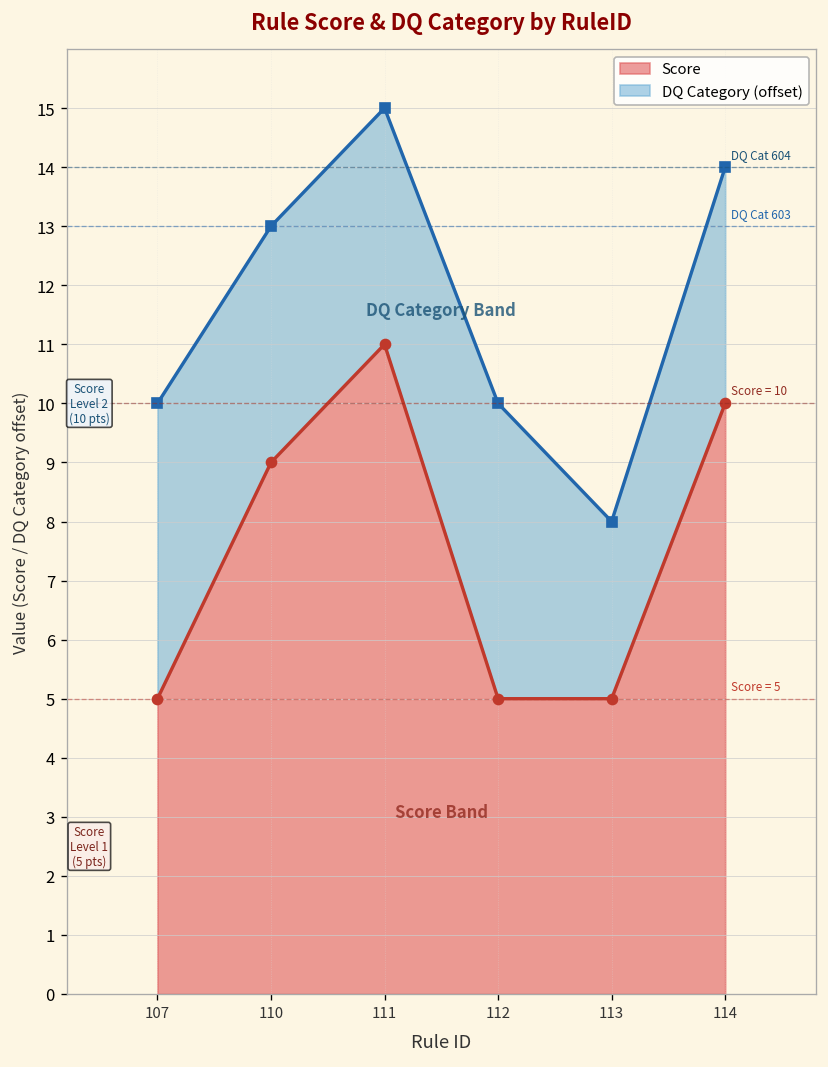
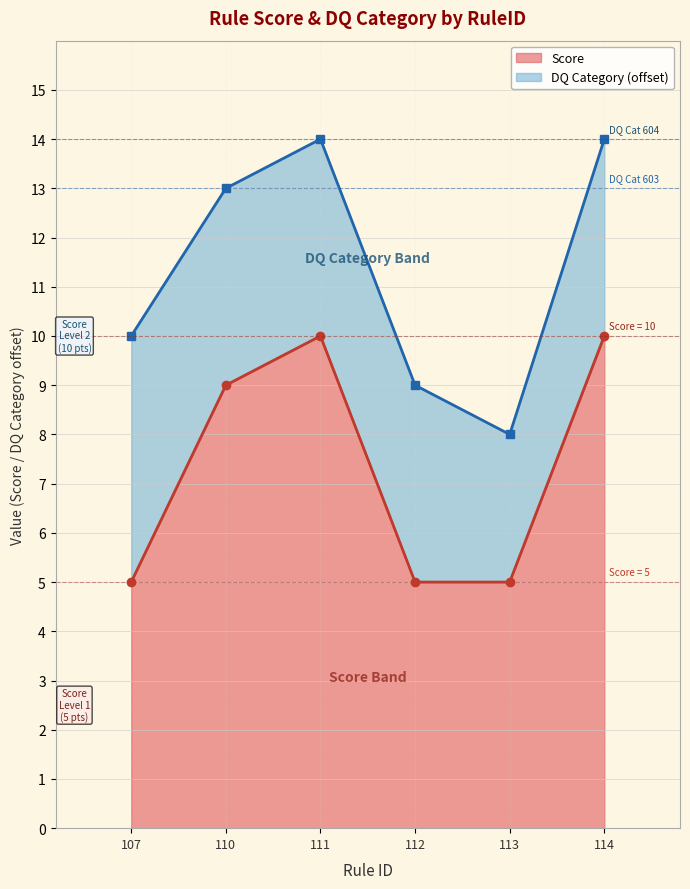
Score, 111: 11 -> 10
DQ Category (offset), 112: 5.0 -> 4.0
